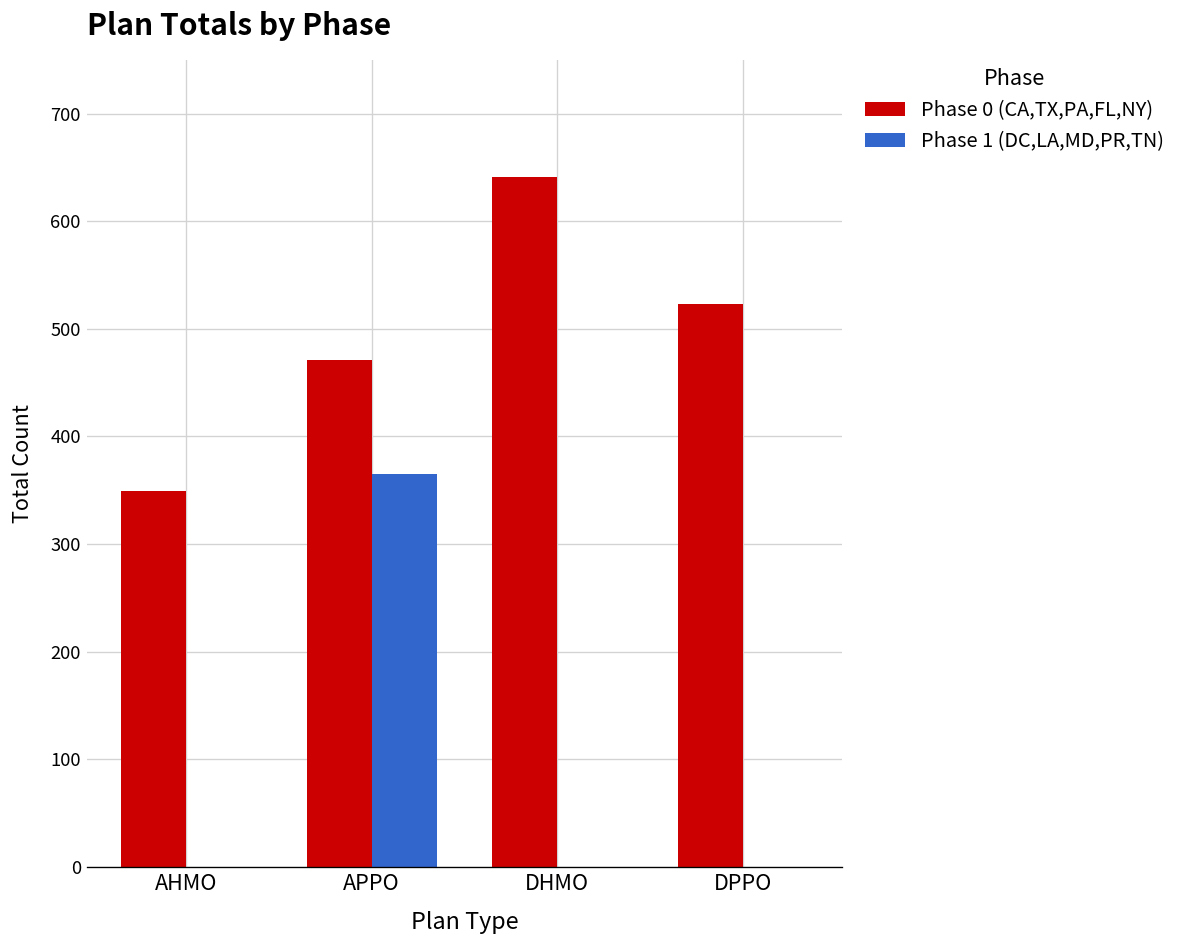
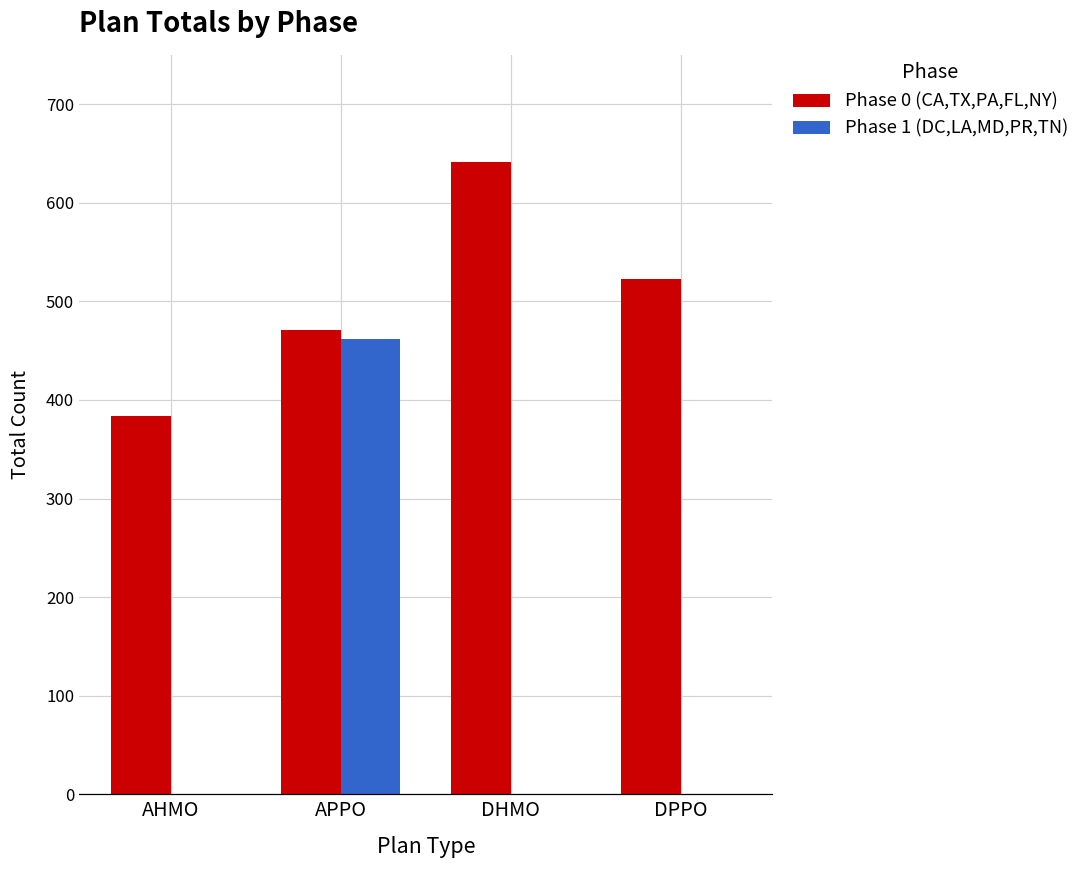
Phase 0 (CA,TX,PA,FL,NY), AHMO: 350 -> 380
Phase 1 (DC,LA,MD,PR,TN), APPO: 370 -> 460
